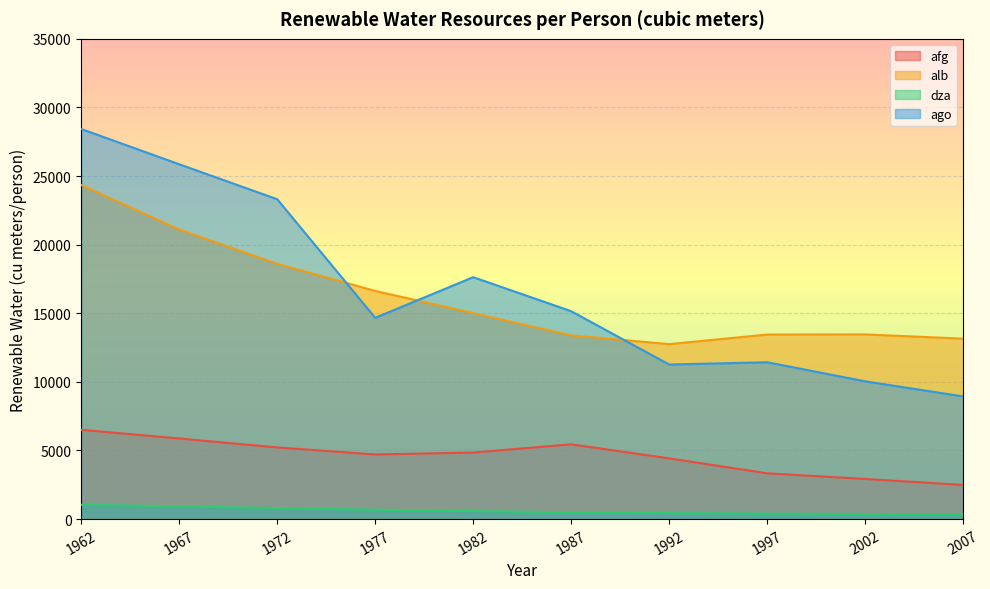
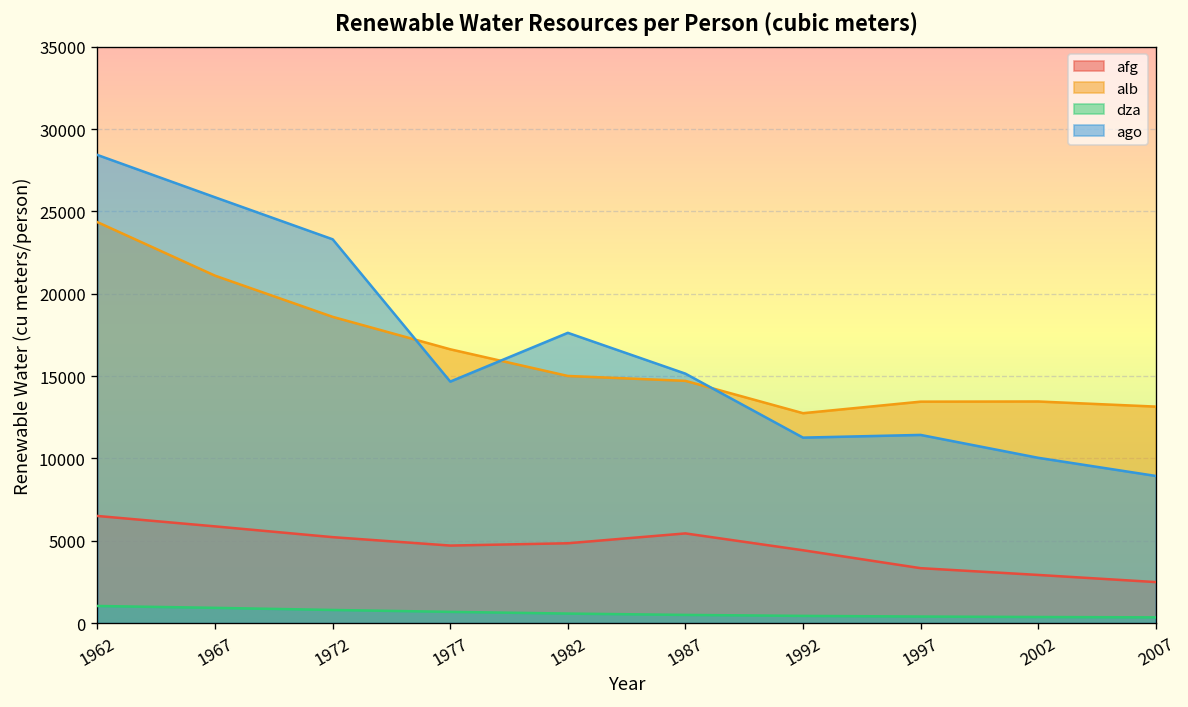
alb, 1987: 13400 -> 14700
